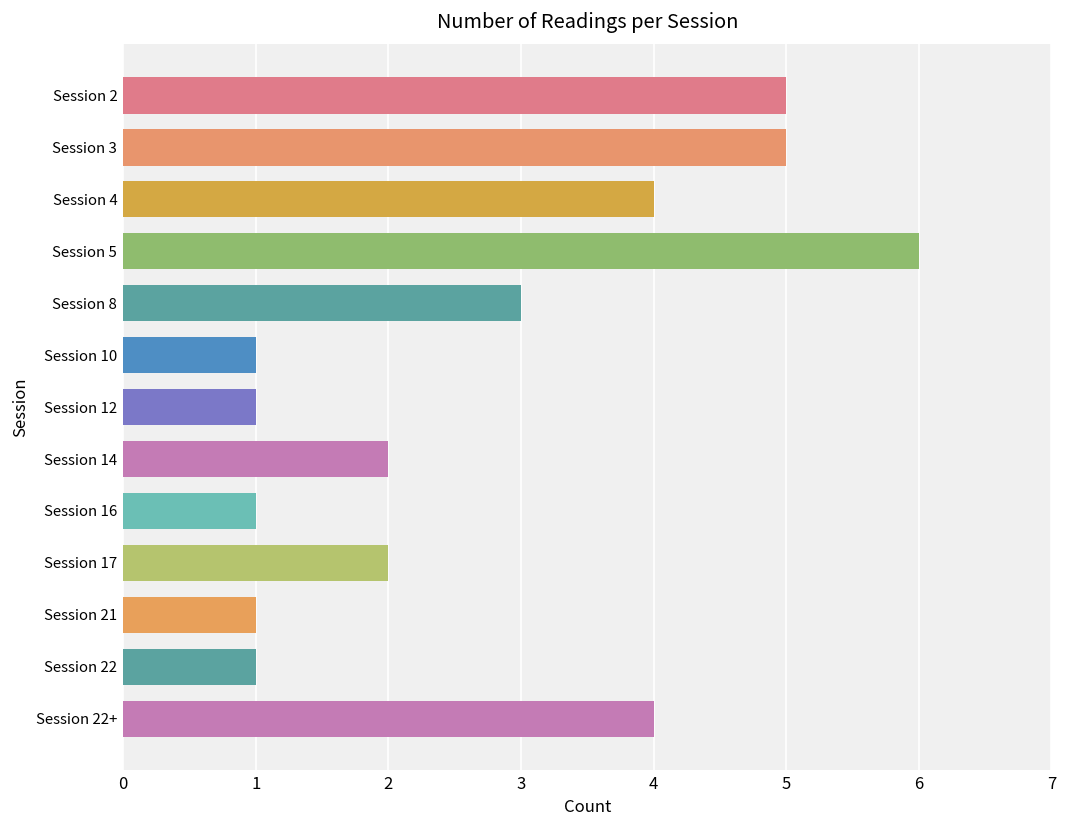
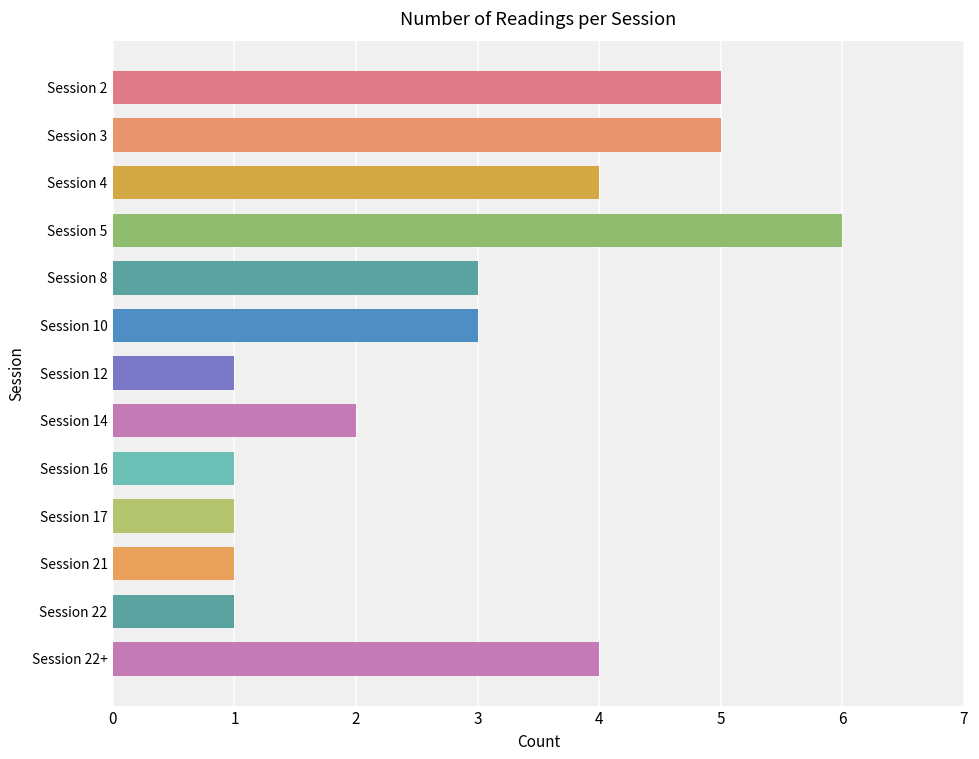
Session 10: 1 -> 3
Session 17: 2 -> 1
